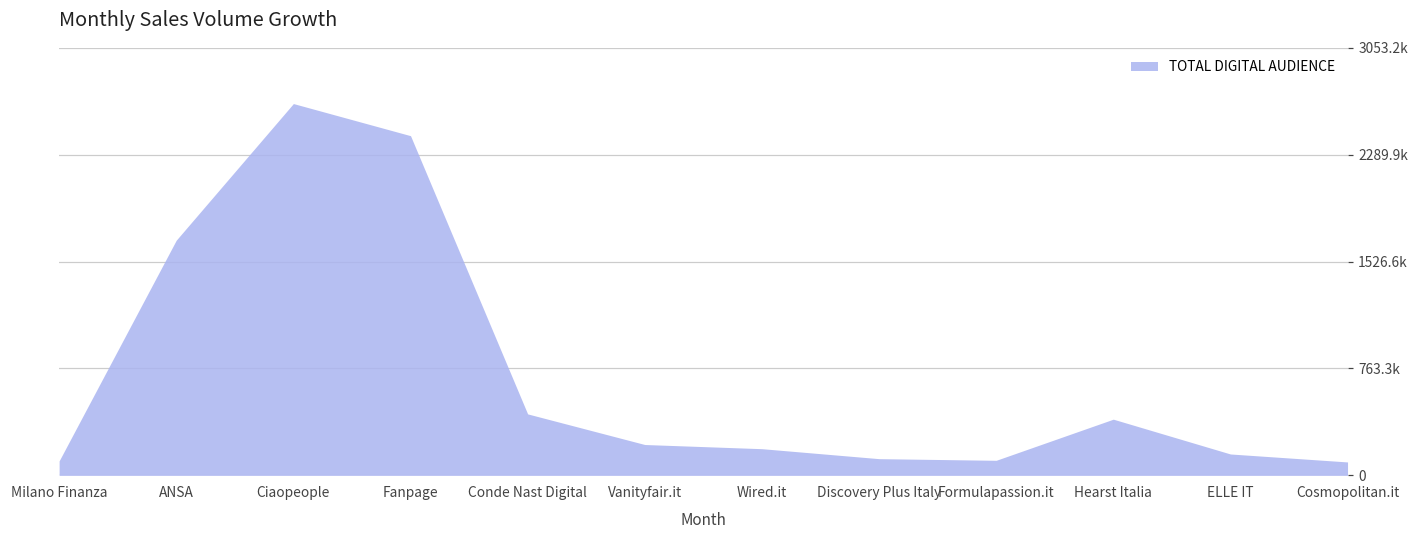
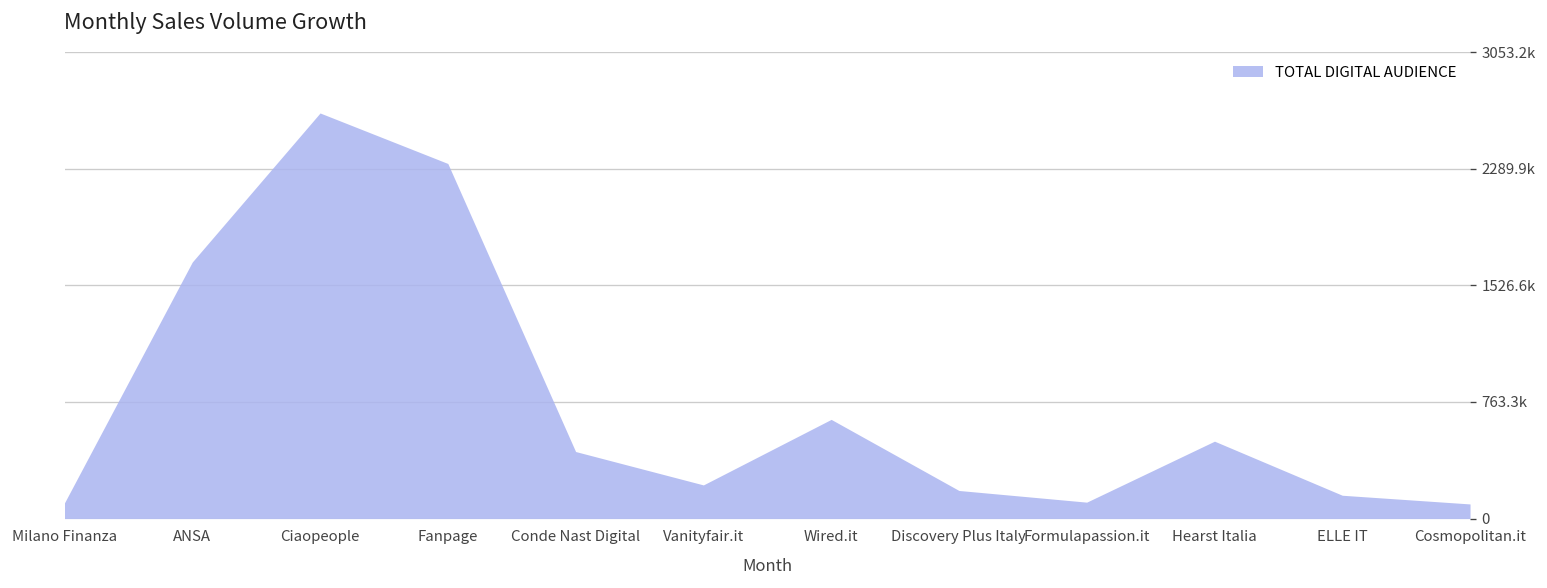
Fanpage: 2430000 -> 2320000
Wired.it: 190000 -> 650000
Discovery Plus Italy: 120000 -> 180000
Hearst Italia: 400000 -> 510000
